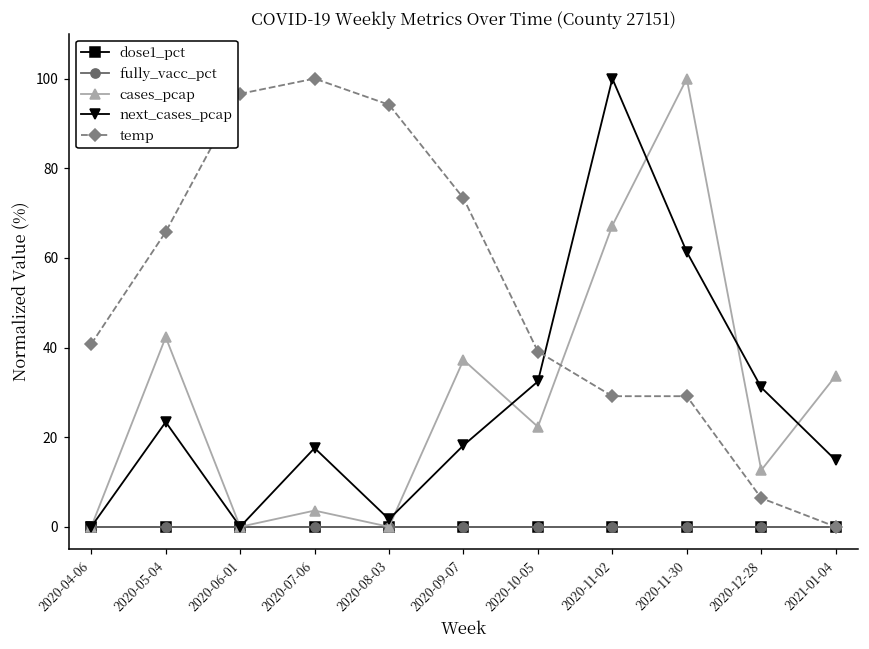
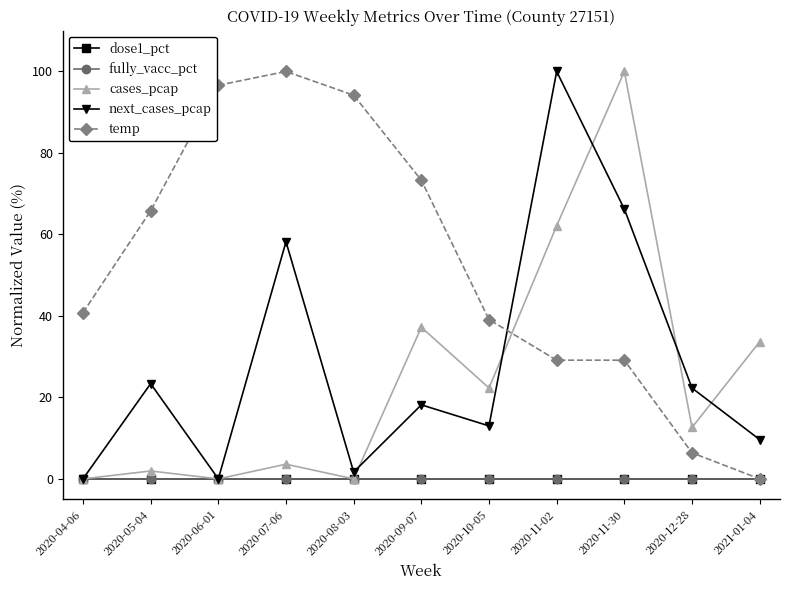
cases_pcap, 2020-05-04: 42 -> 2
next_cases_pcap, 2020-07-06: 18 -> 58
next_cases_pcap, 2020-10-05: 32 -> 13
cases_pcap, 2020-11-02: 67 -> 62
next_cases_pcap, 2020-11-30: 61 -> 66
next_cases_pcap, 2020-12-28: 31 -> 22
next_cases_pcap, 2021-01-04: 15 -> 10
